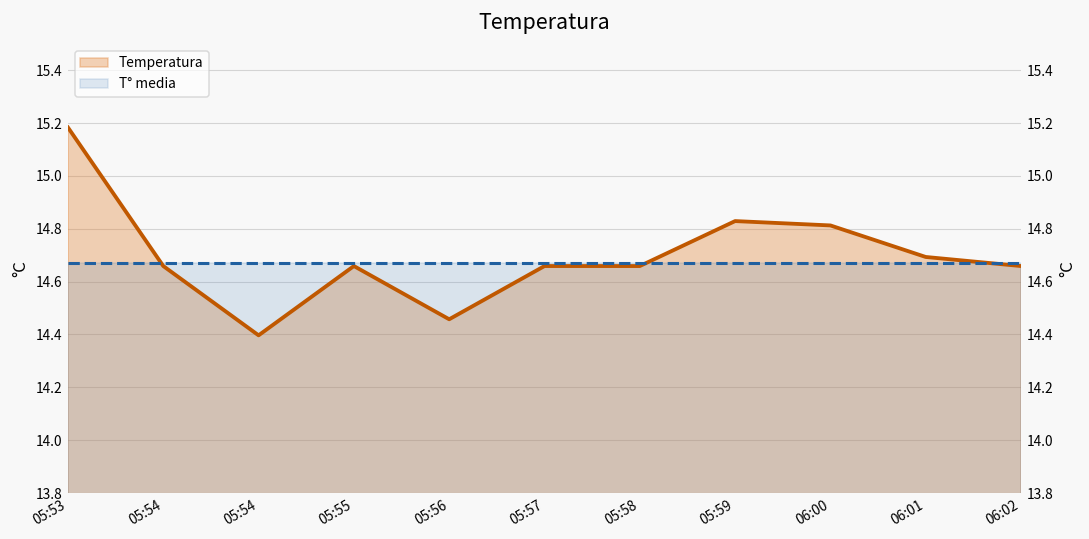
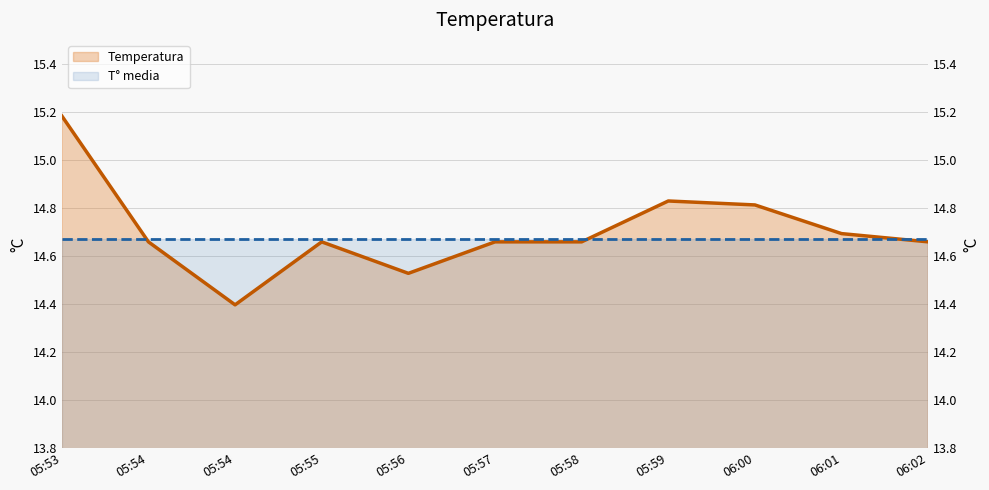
Temperatura, 05:56: 14.46 -> 14.53
